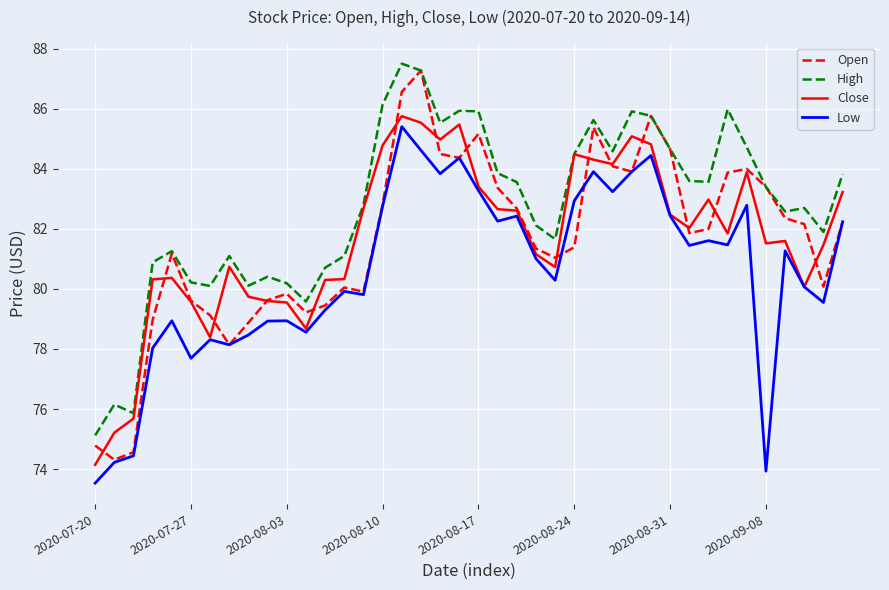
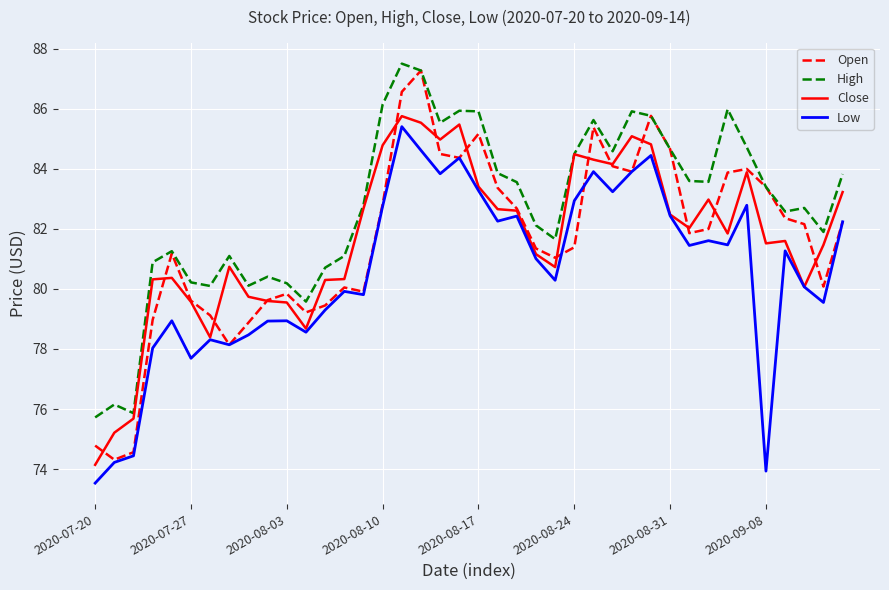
High, 2020-07-20: 75.1 -> 75.7
